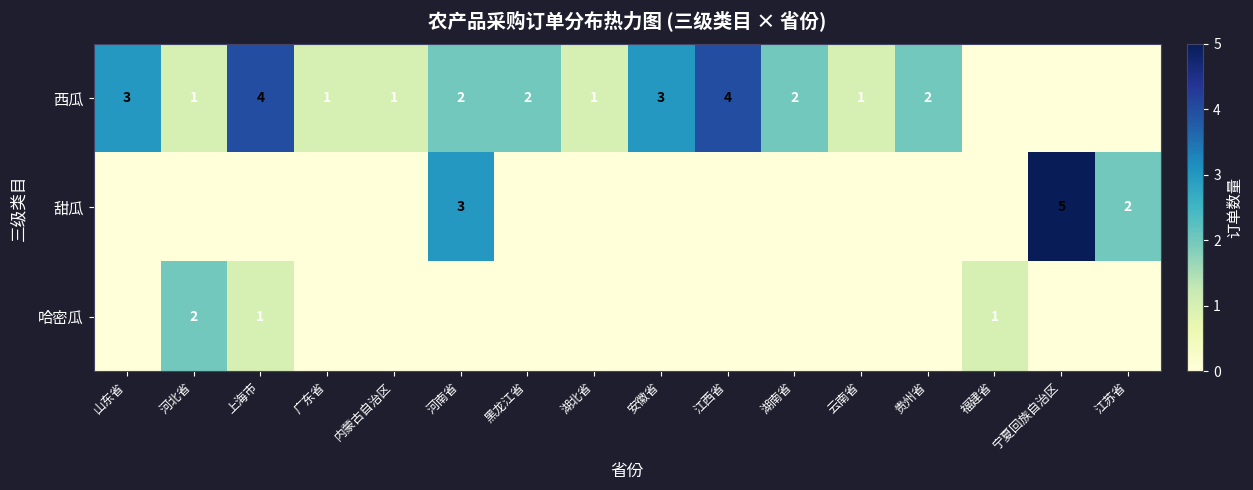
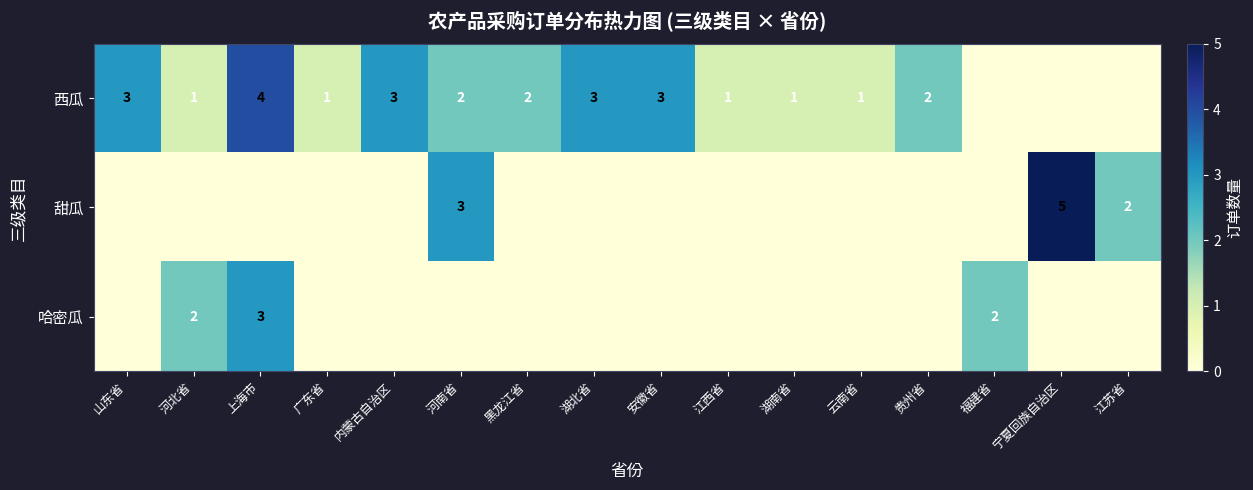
西瓜, 内蒙古自治区: 1 -> 3
西瓜, 湖北省: 1 -> 3
西瓜, 江西省: 4 -> 1
西瓜, 湖南省: 2 -> 1
哈密瓜, 上海市: 1 -> 3
哈密瓜, 福建省: 1 -> 2
